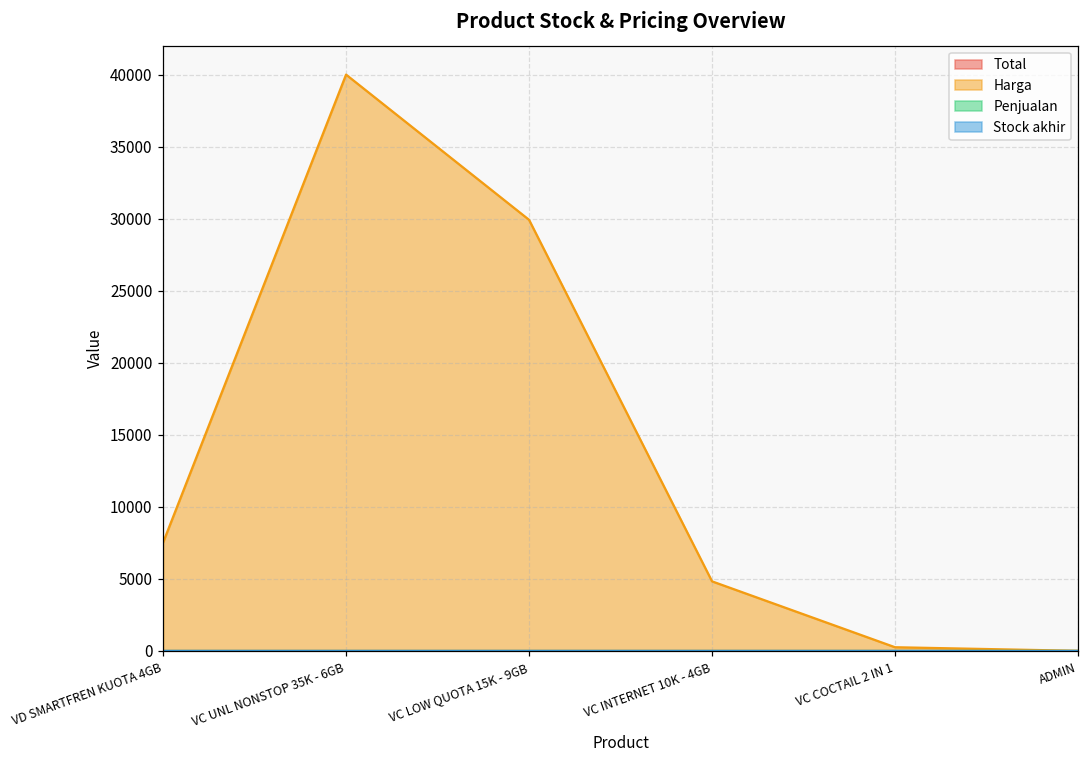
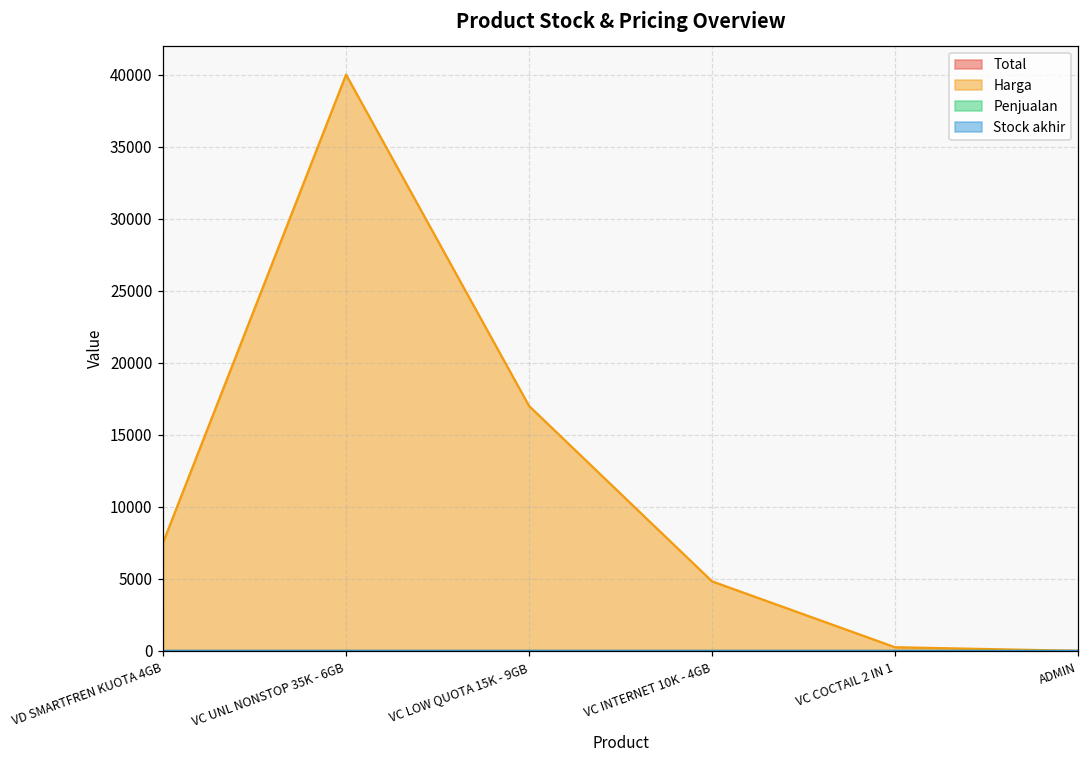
Harga, VC LOW QUOTA 15K - 9GB: 29900 -> 17000
